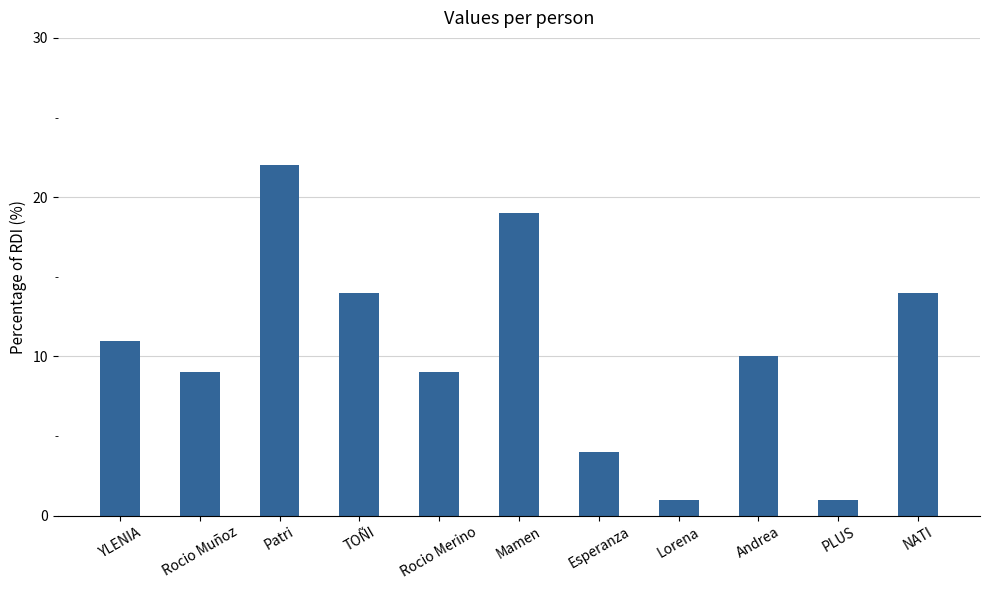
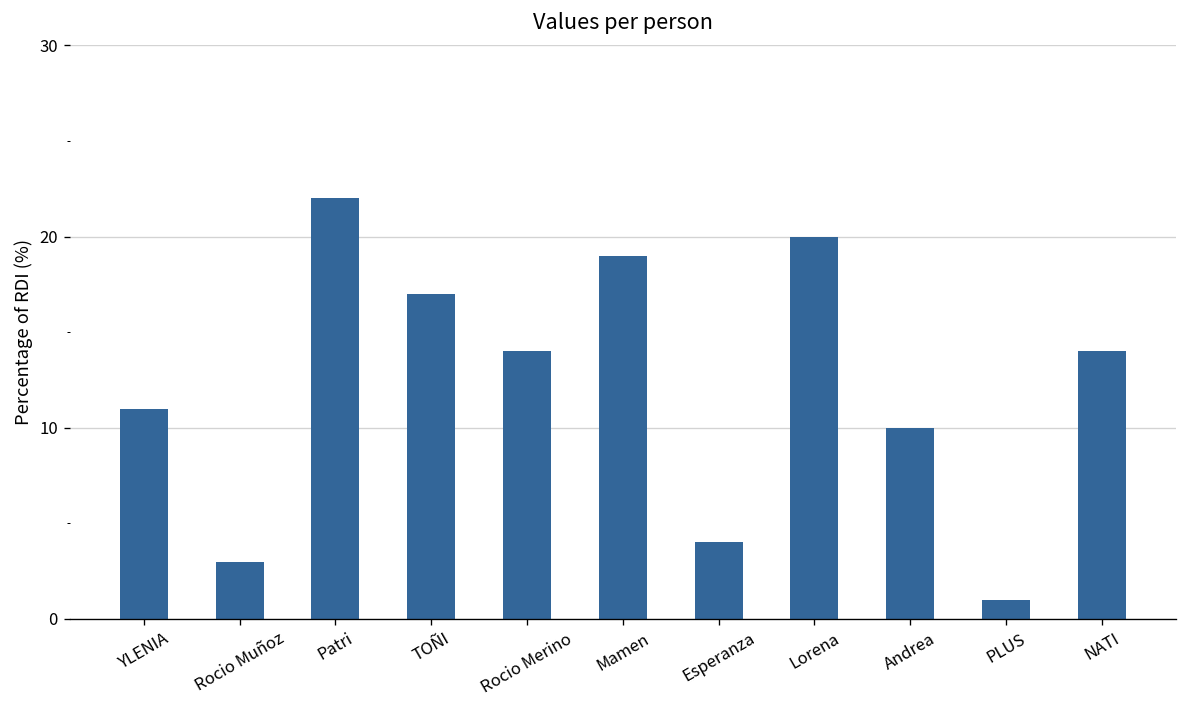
Rocio Muñoz: 9 -> 3
TOÑI: 14 -> 17
Rocio Merino: 9 -> 14
Lorena: 1 -> 20
